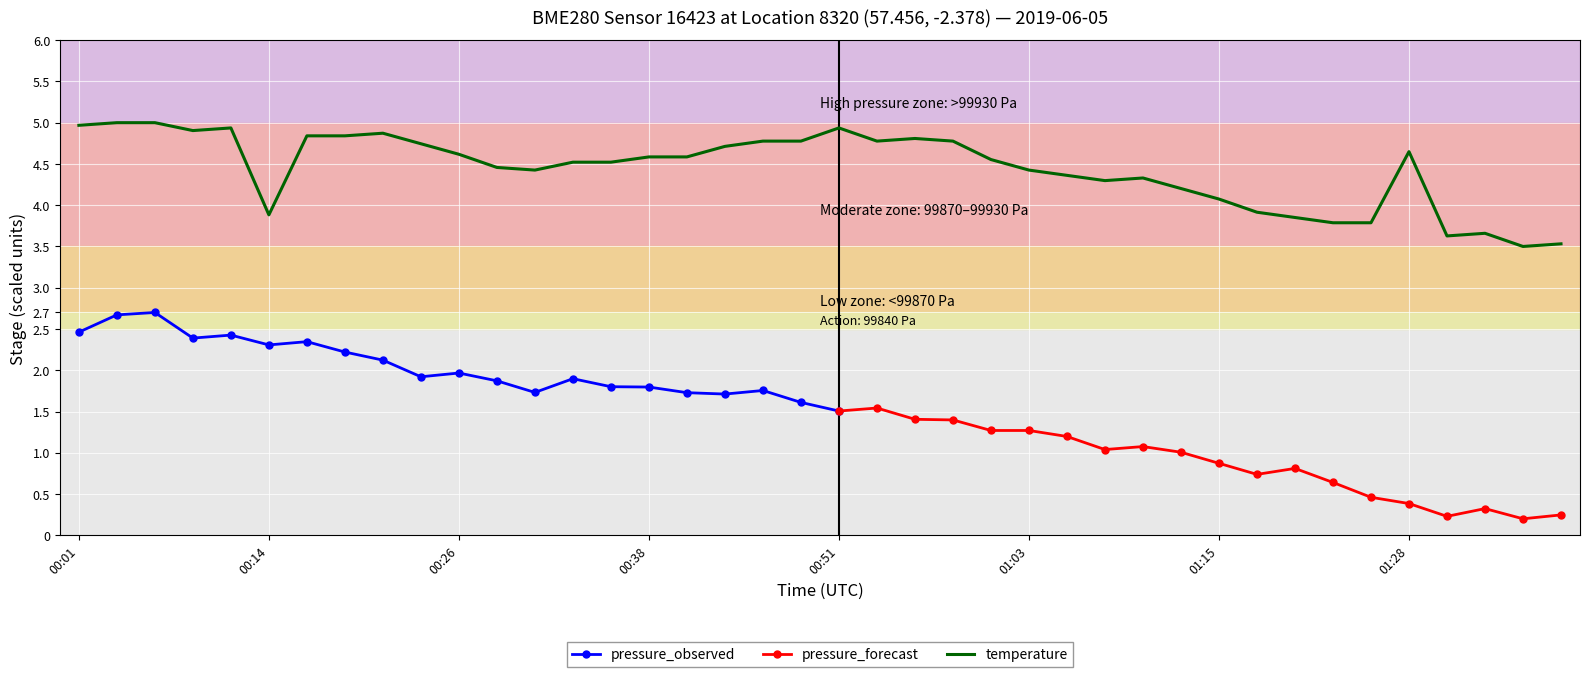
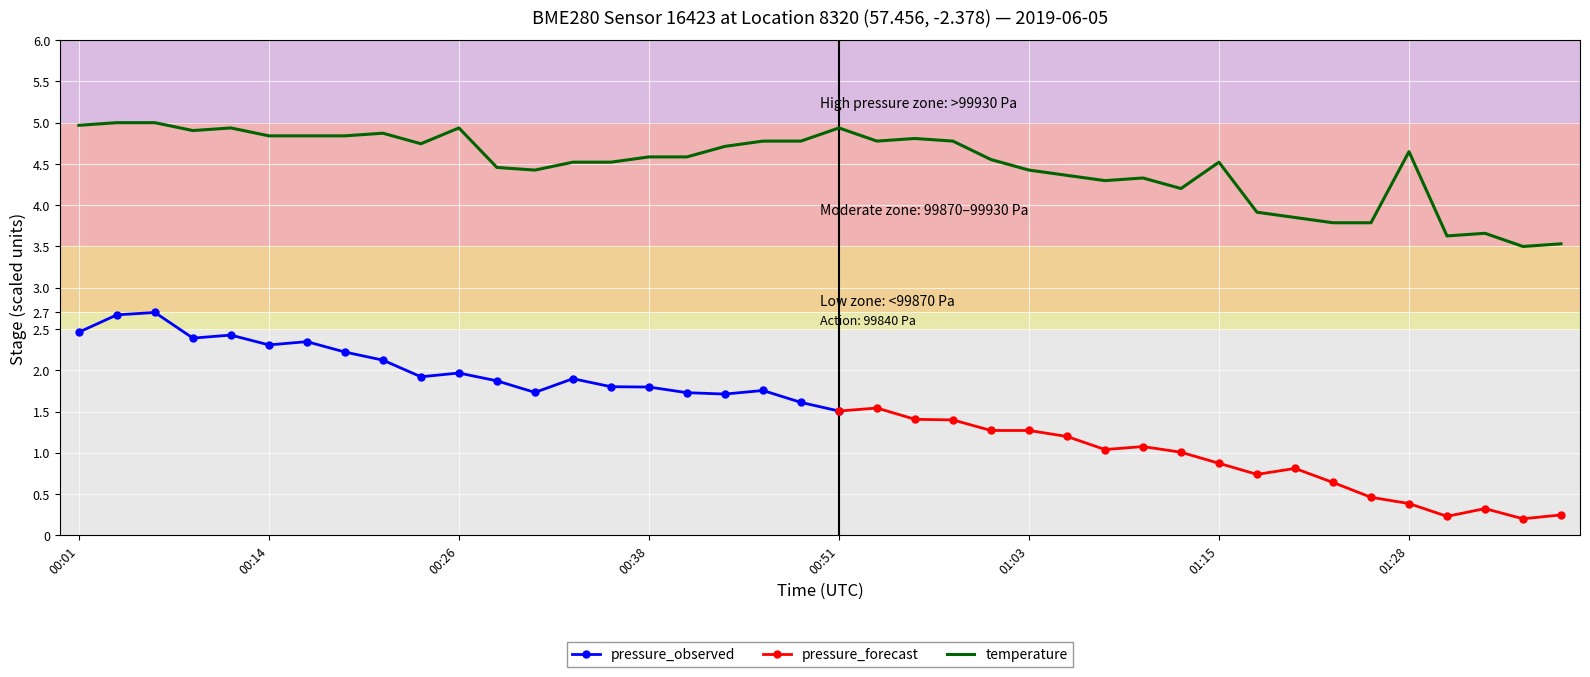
temperature, 00:14: 3.9 -> 4.8
temperature, 00:26: 4.6 -> 4.9
temperature, 01:15: 4.1 -> 4.5
